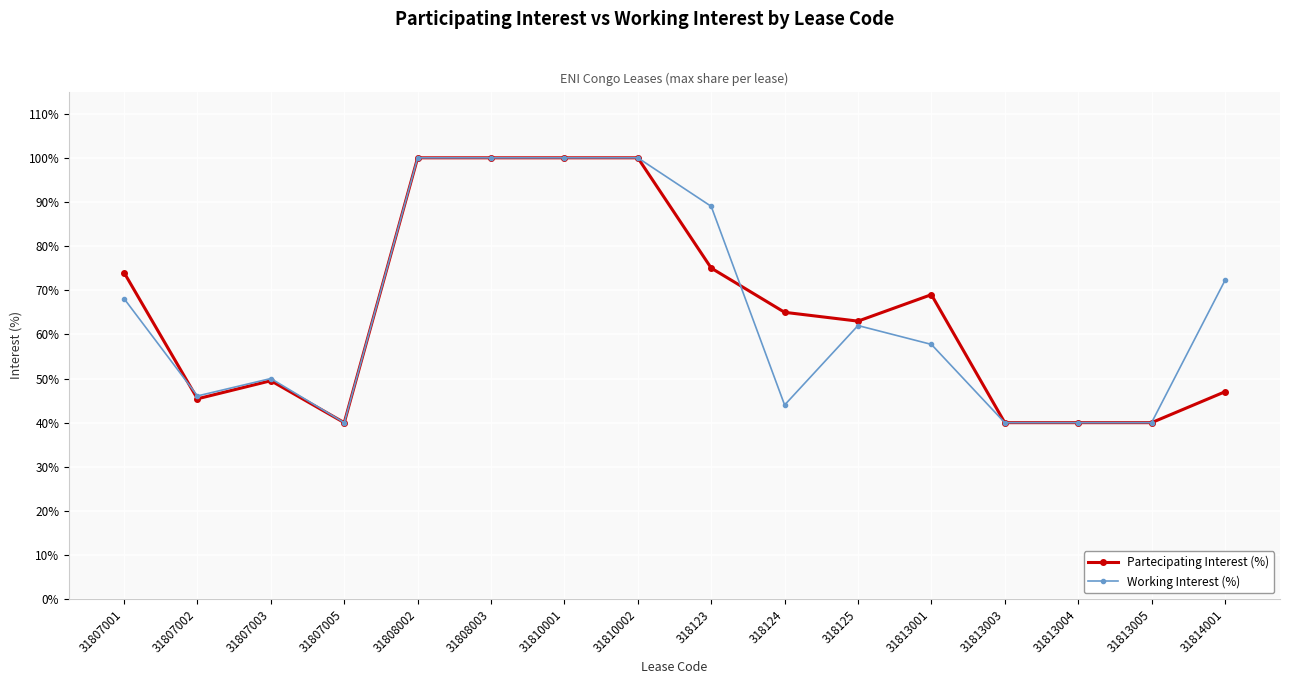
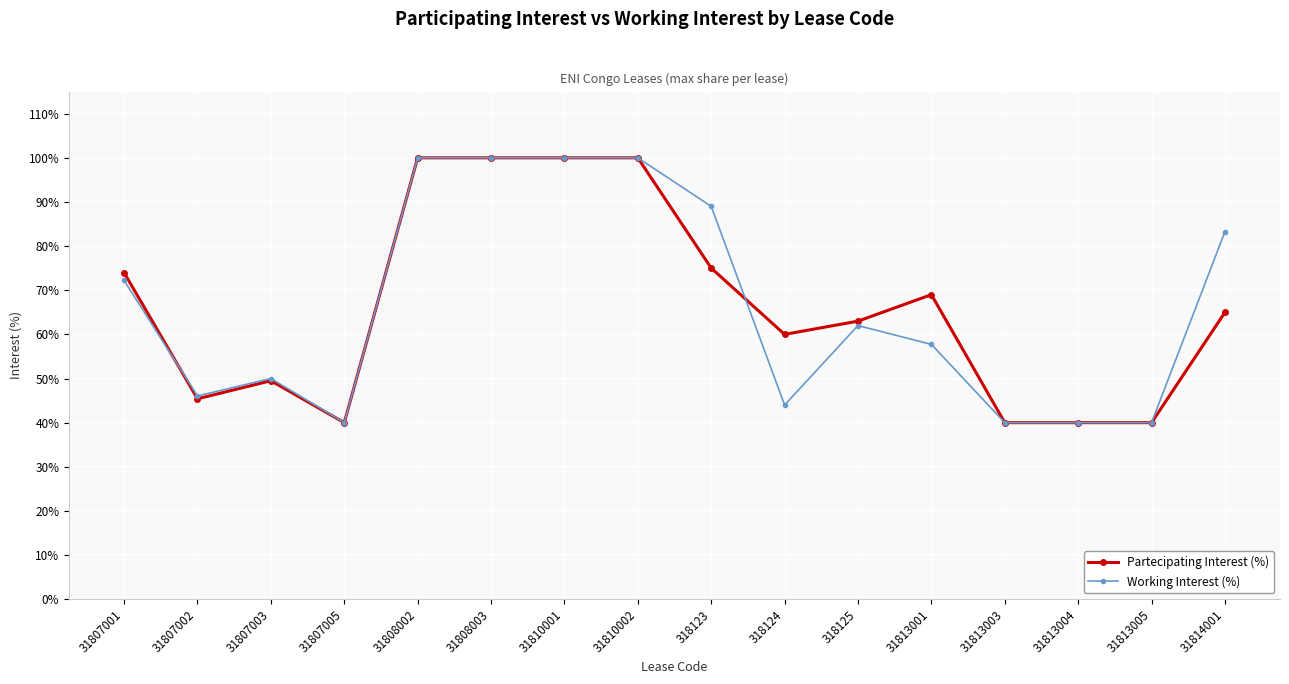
Working Interest (%), 31807001: 68% -> 72%
Partecipating Interest (%), 318124: 65% -> 60%
Partecipating Interest (%), 31814001: 47% -> 65%
Working Interest (%), 31814001: 72% -> 83%
